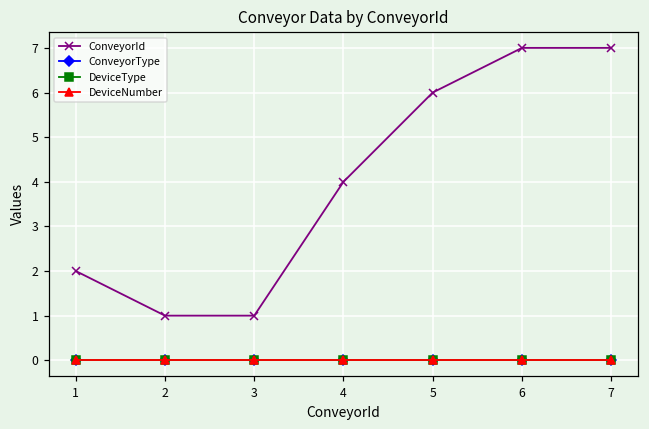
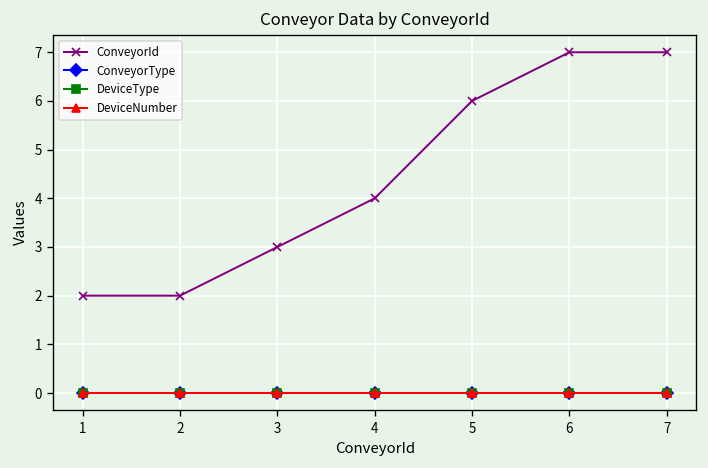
ConveyorId, 2: 1 -> 2
ConveyorId, 3: 1 -> 3
